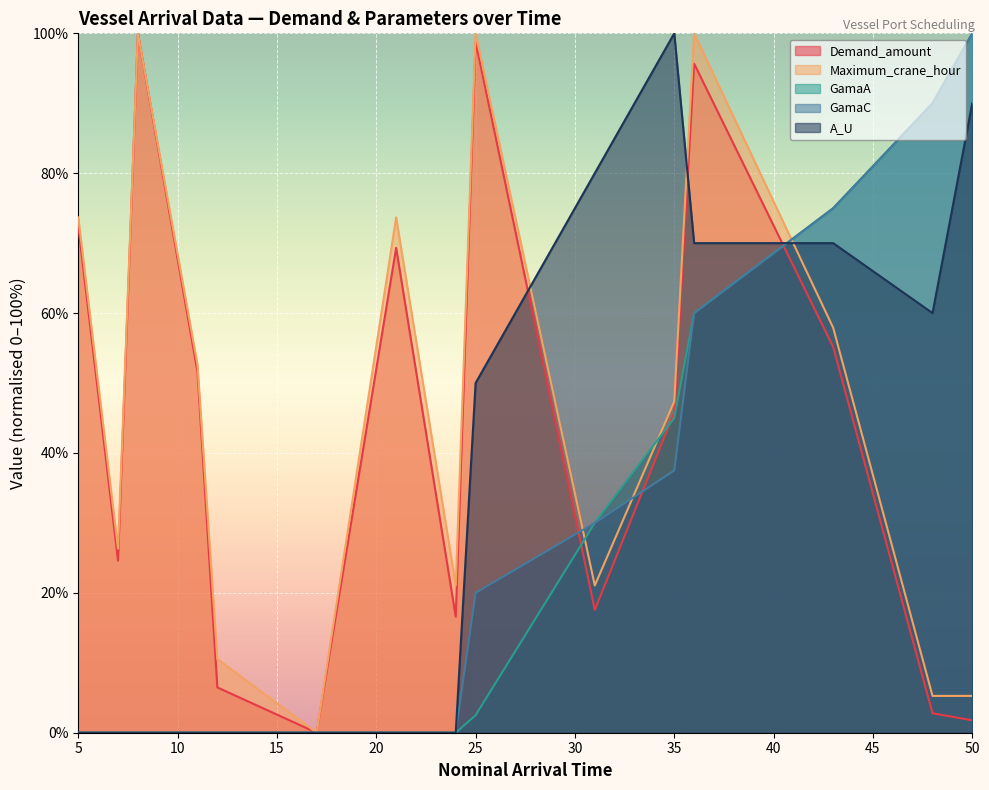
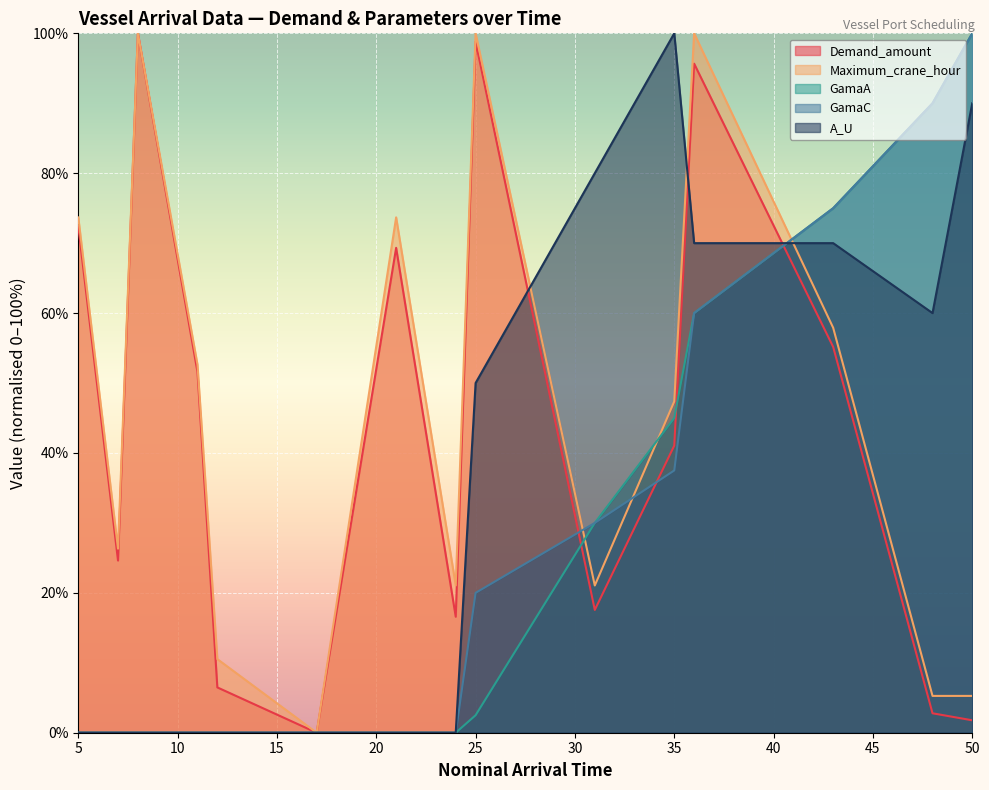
Demand_amount, 35: 46% -> 41%
